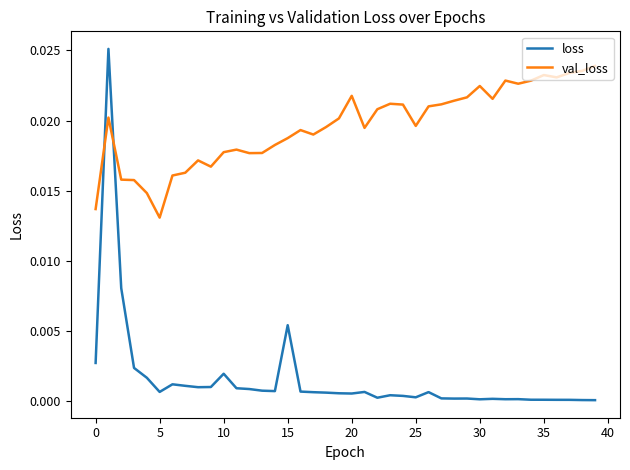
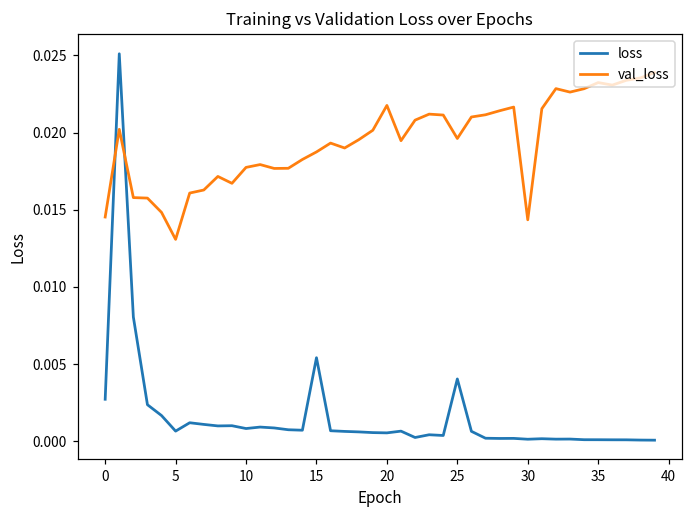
val_loss, 0: 0.0137 -> 0.0145
loss, 10: 0.0020 -> 0.0008
loss, 25: 0.0003 -> 0.0040
val_loss, 30: 0.0225 -> 0.0143
